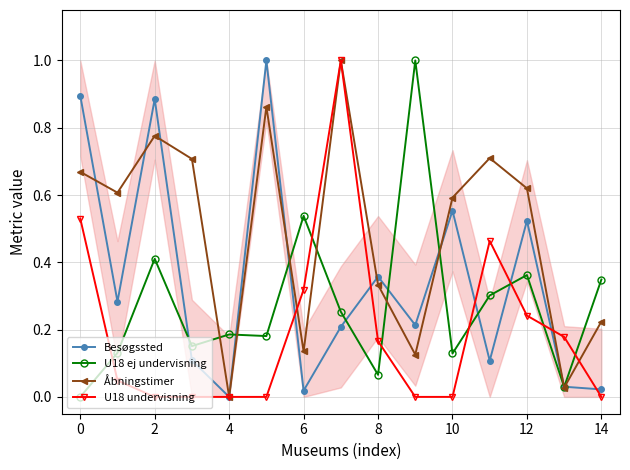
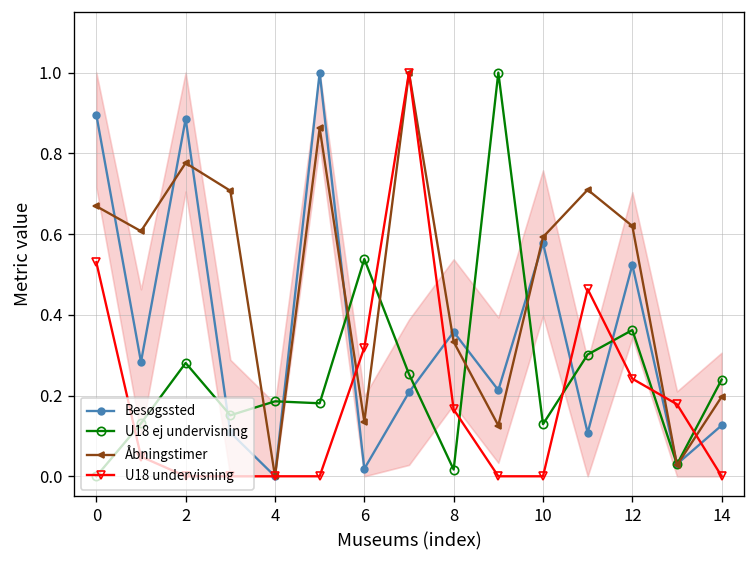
U18 ej undervisning, 2: 0.41 -> 0.28
U18 ej undervisning, 8: 0.07 -> 0.02
Besøgssted, 10: 0.55 -> 0.58
Besøgssted, 14: 0.02 -> 0.13
U18 ej undervisning, 14: 0.35 -> 0.24
Åbningstimer, 14: 0.22 -> 0.20
